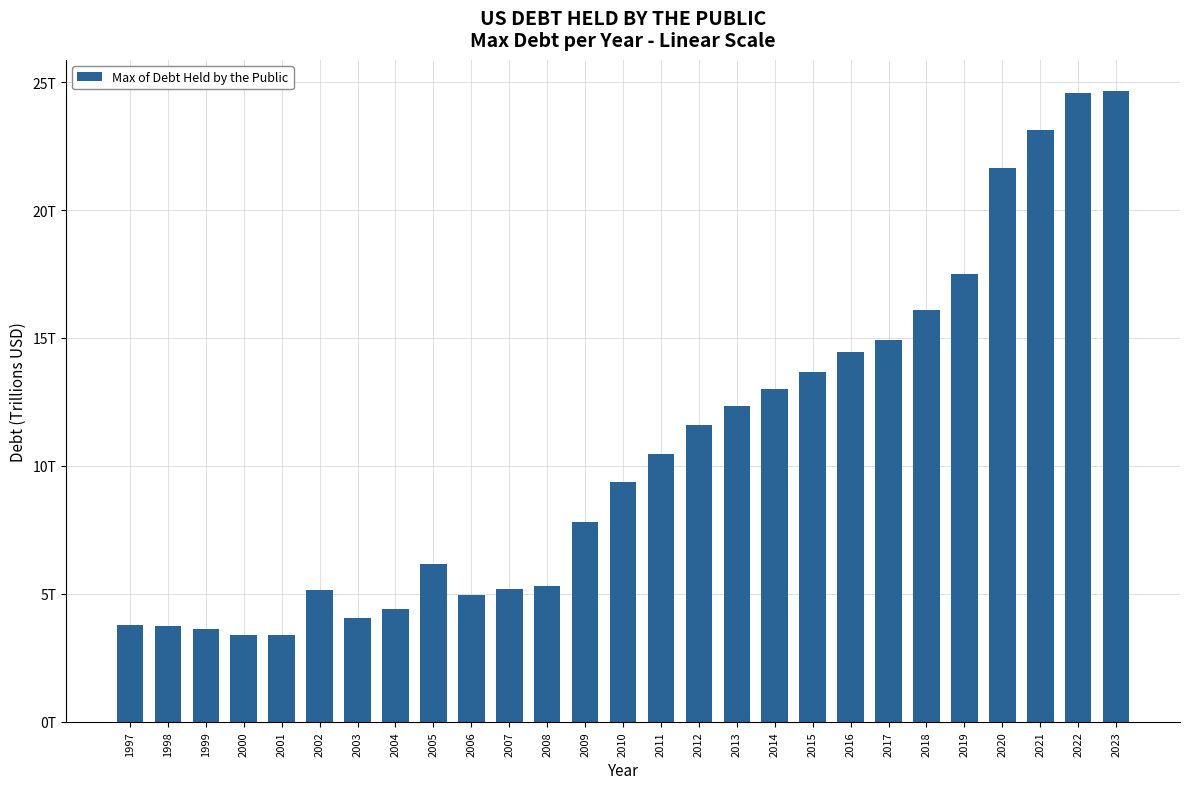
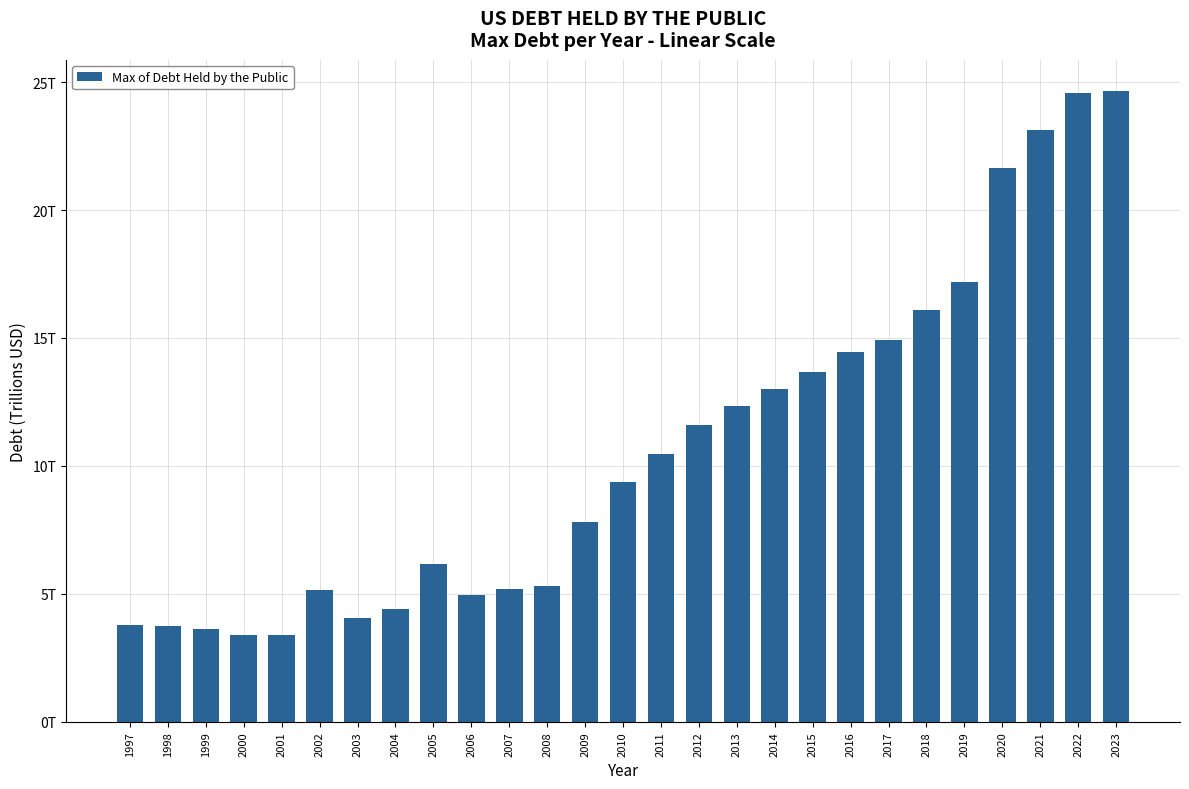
2019: 17.5T -> 17.2T
